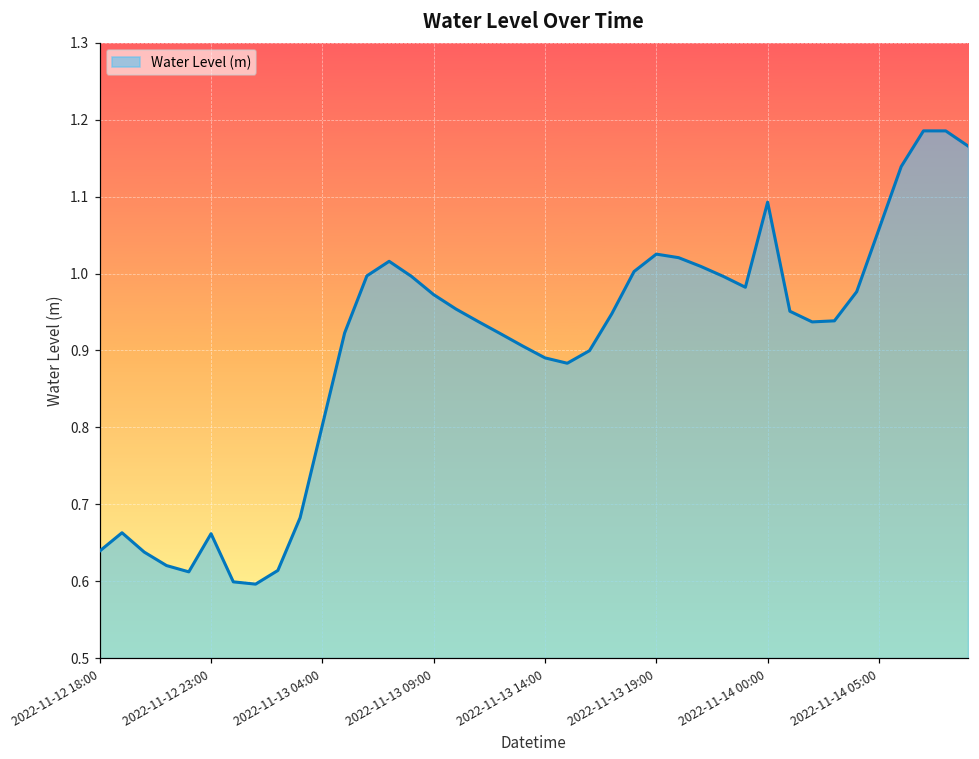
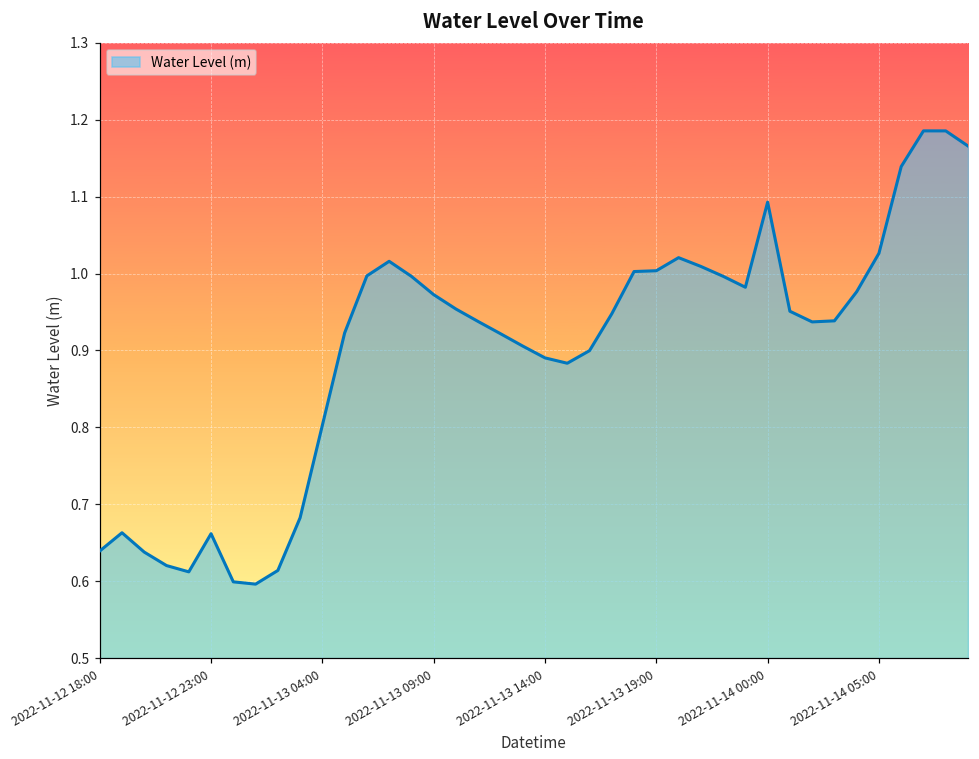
2022-11-13 19:00: 1.03 -> 1.00
2022-11-14 05:00: 1.06 -> 1.03
